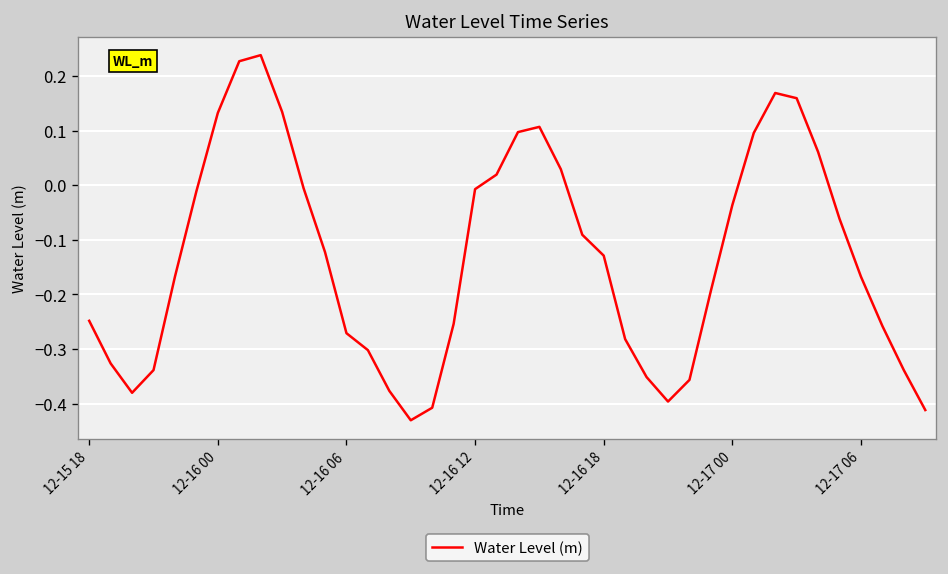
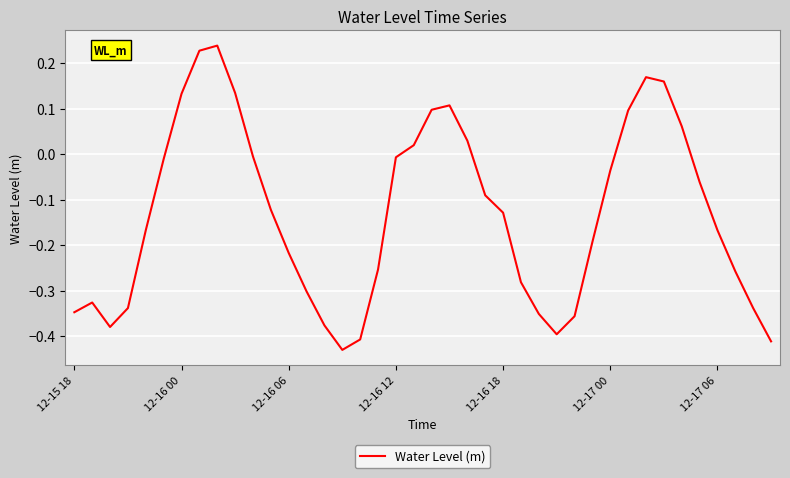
12-15 18: -0.25 -> -0.35
12-16 06: -0.27 -> -0.22
